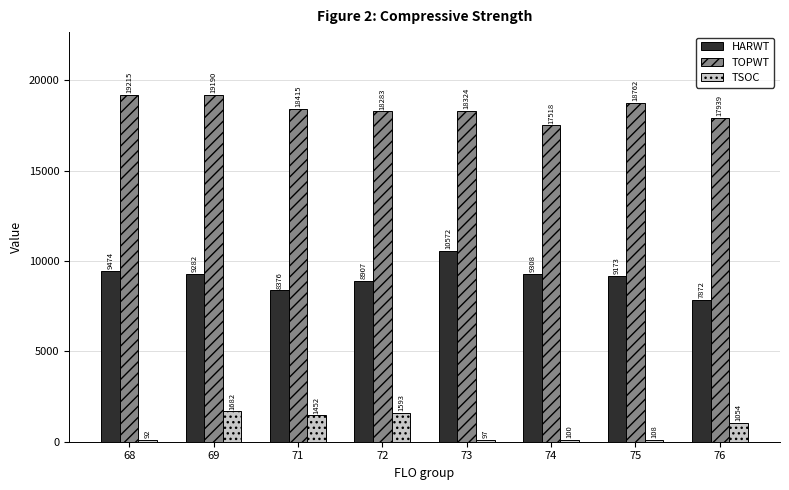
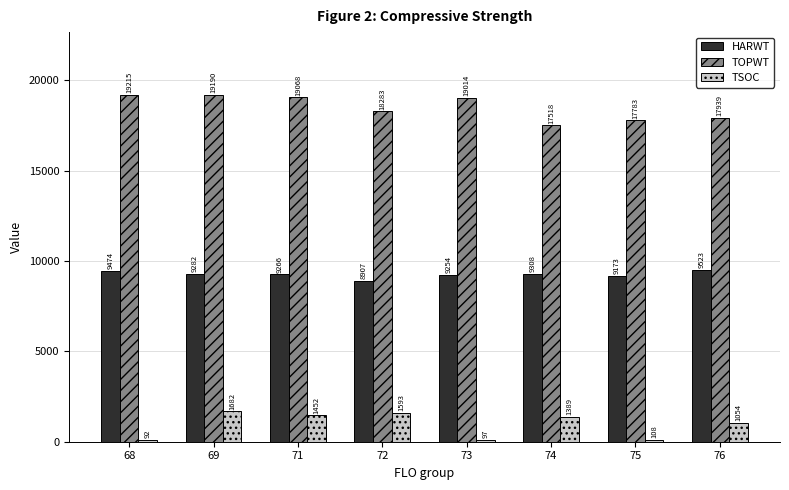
HARWT, 71: 8376 -> 9266
TOPWT, 71: 18415 -> 19068
HARWT, 73: 10572 -> 9254
TOPWT, 73: 18324 -> 19014
TSOC, 74: 100 -> 1389
TOPWT, 75: 18762 -> 17783
HARWT, 76: 7872 -> 9523
